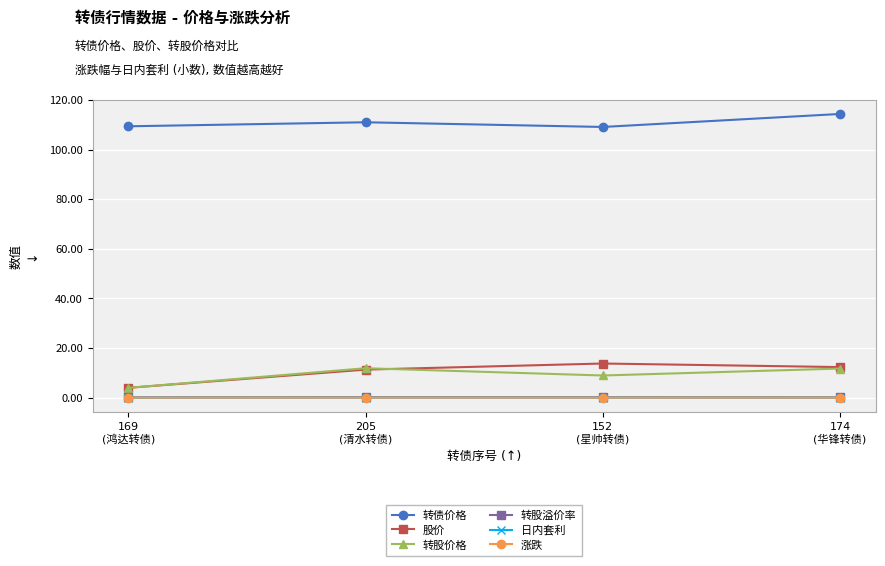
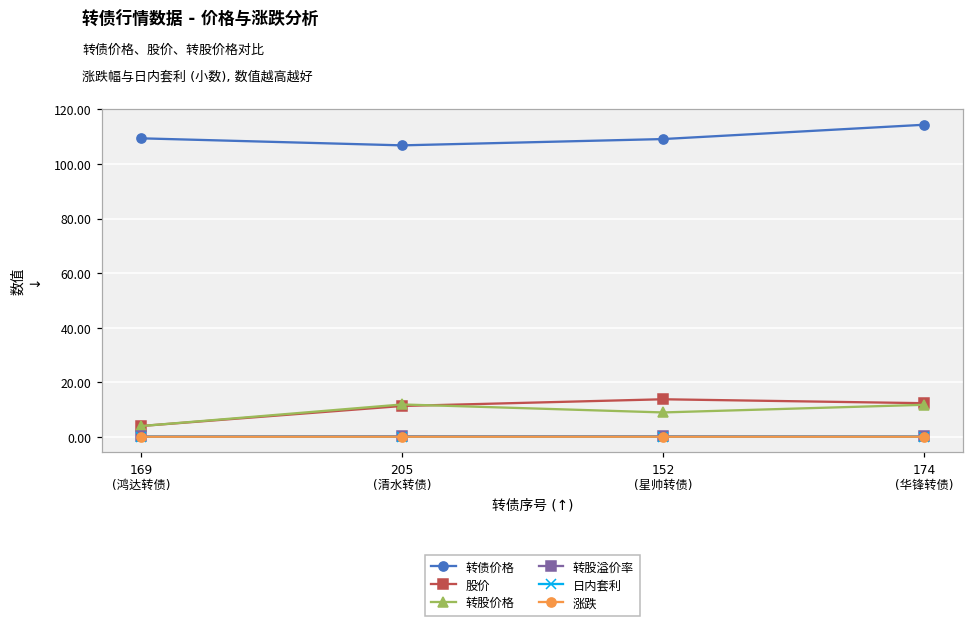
转债价格, 205 (清水转债): 111 -> 107
